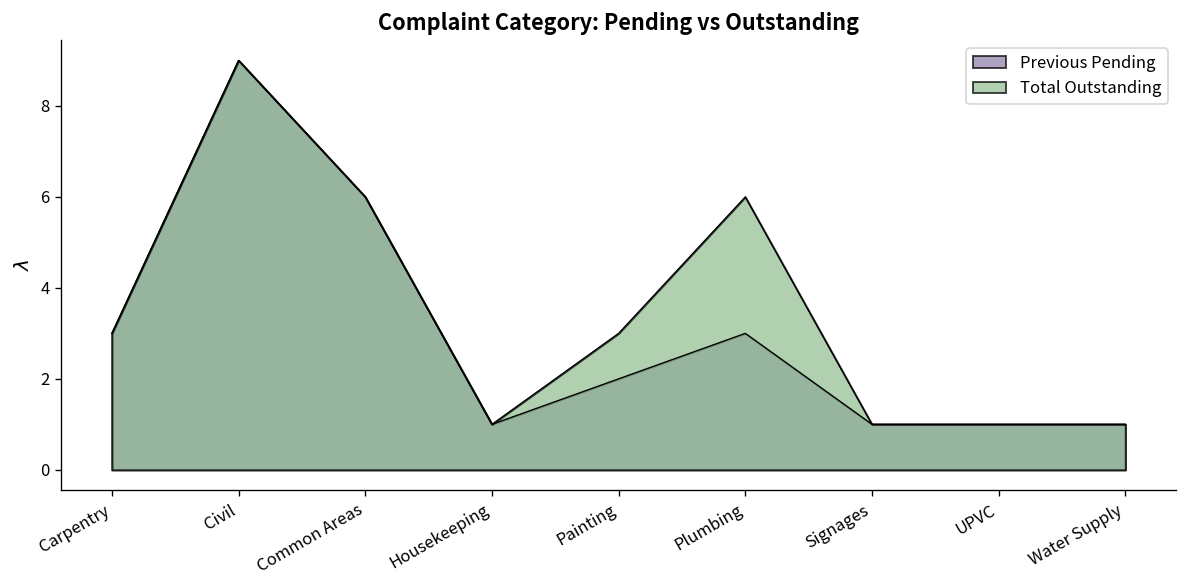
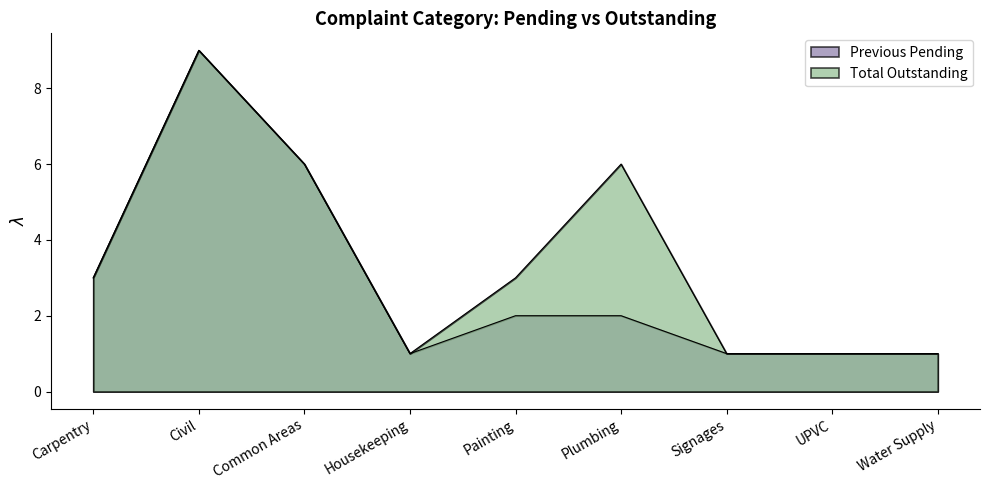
Previous Pending, Plumbing: 3 -> 2
